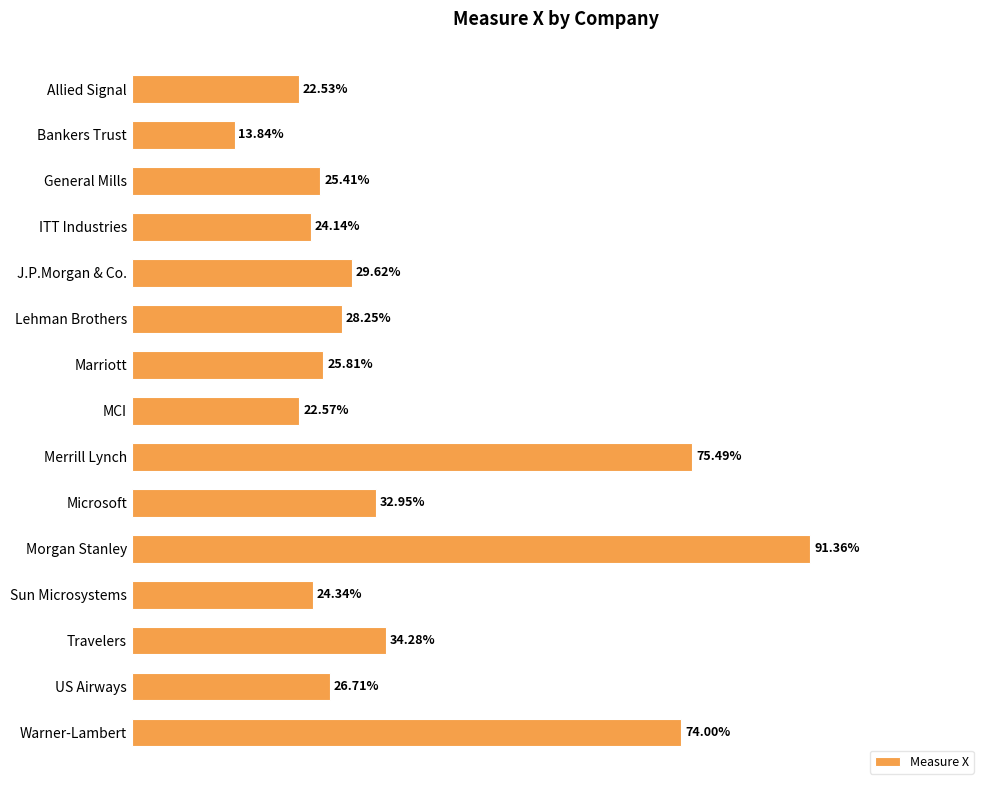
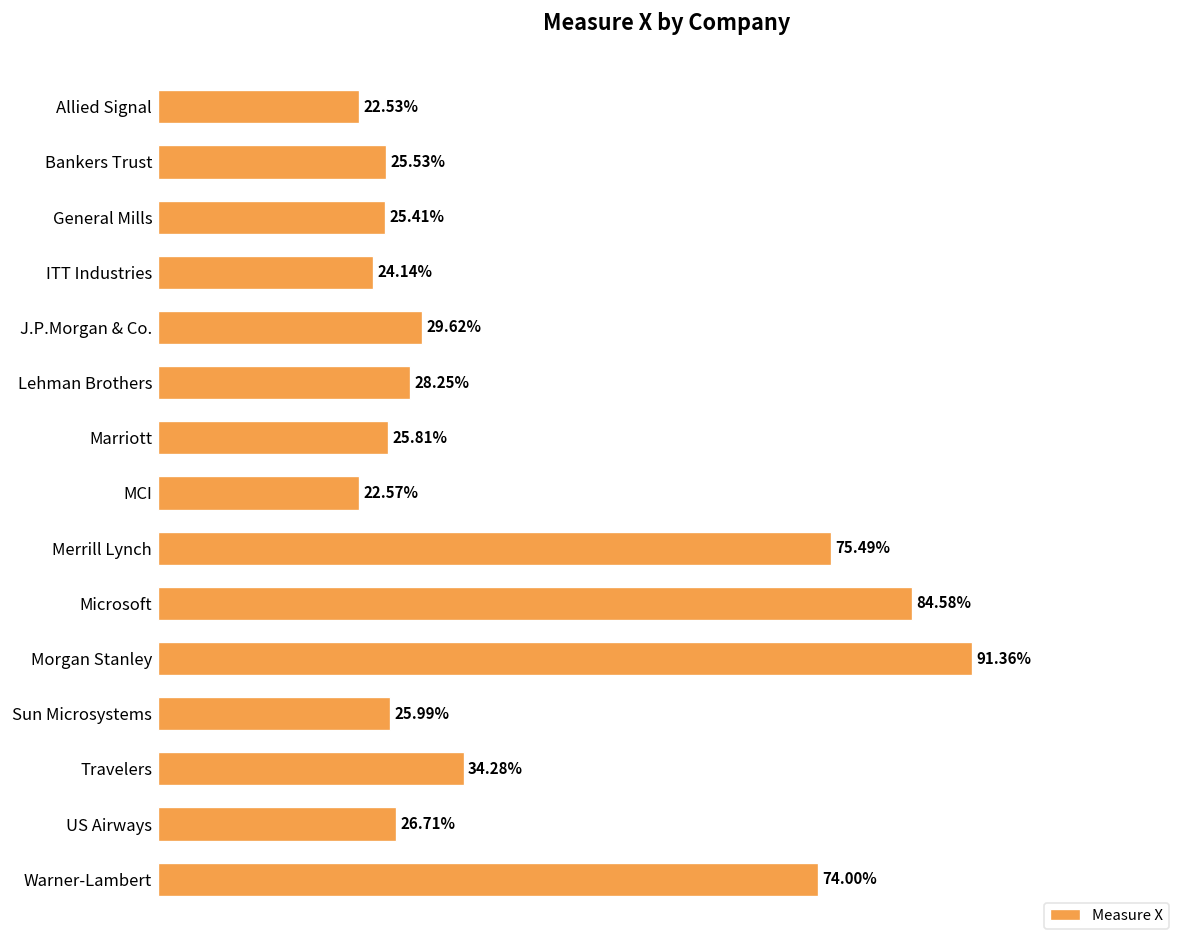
Bankers Trust: 13.84% -> 25.53%
Microsoft: 32.95% -> 84.58%
Sun Microsystems: 24.34% -> 25.99%
